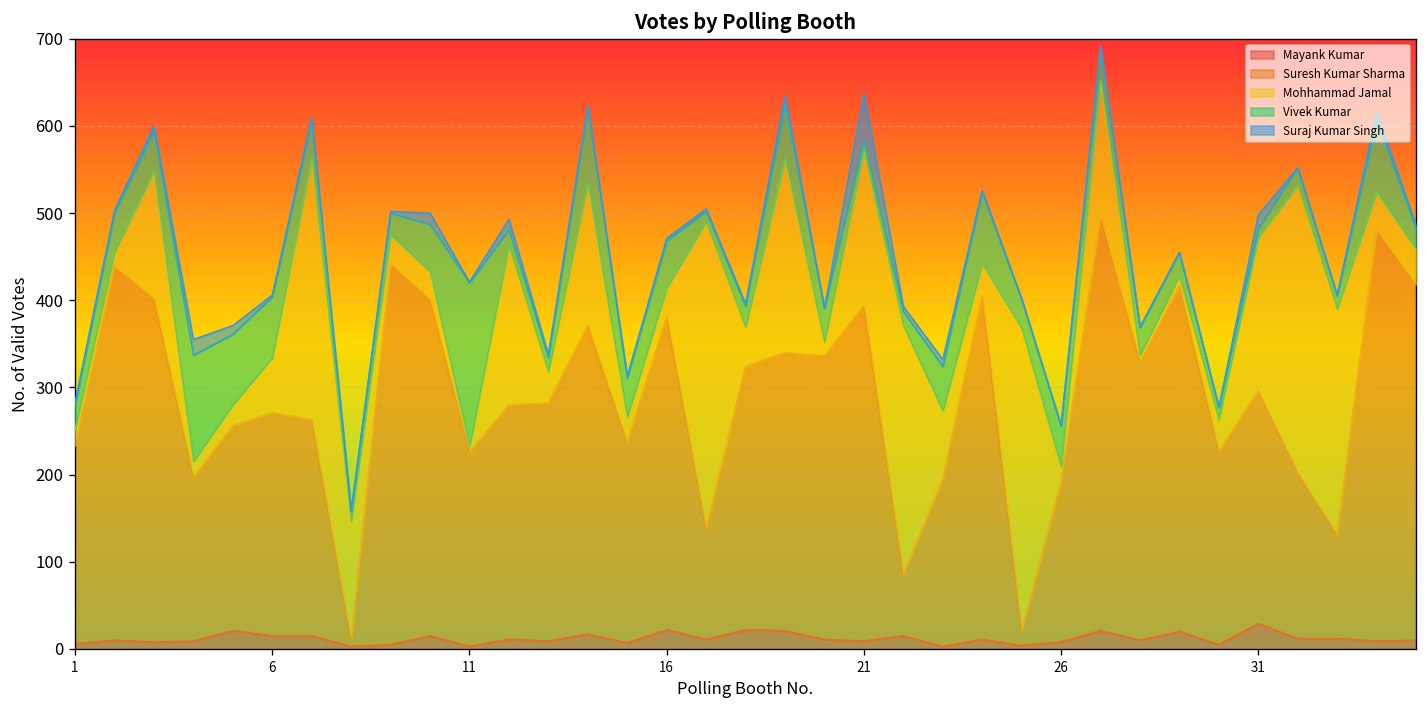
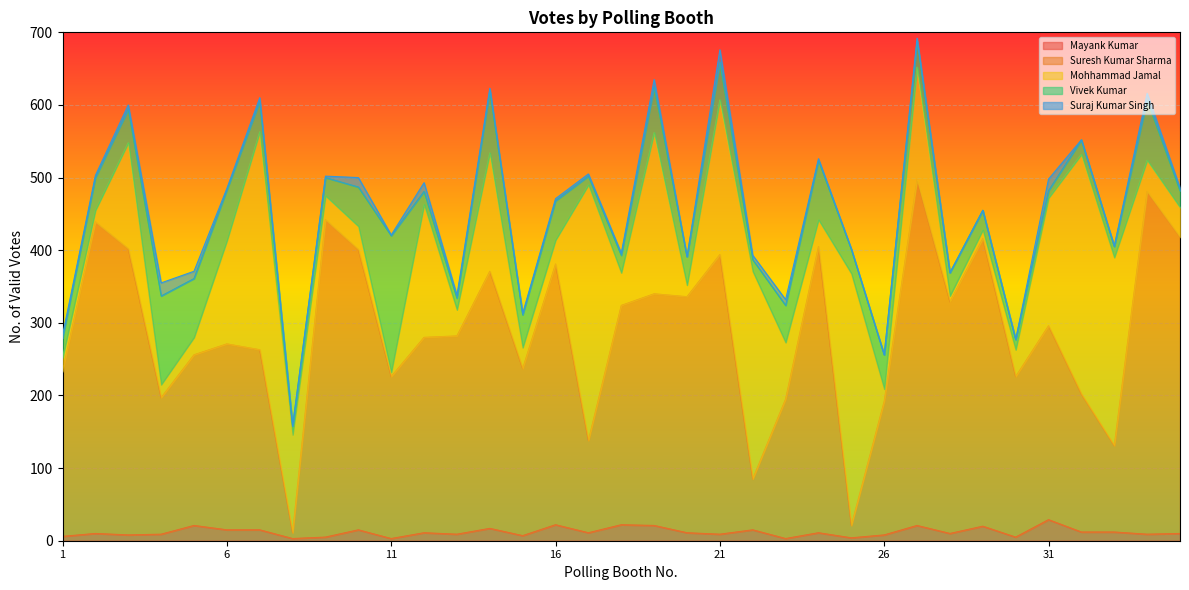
Mohhammad Jamal, 6: 60 -> 140
Mohhammad Jamal, 21: 180 -> 210
Vivek Kumar, 21: 10 -> 50
Suraj Kumar Singh, 21: 50 -> 20
